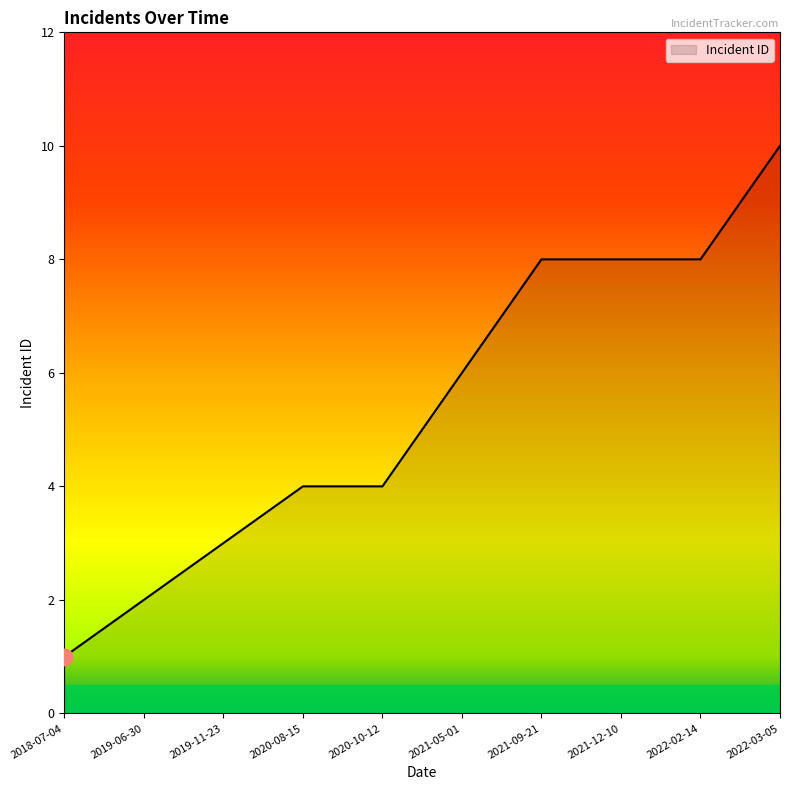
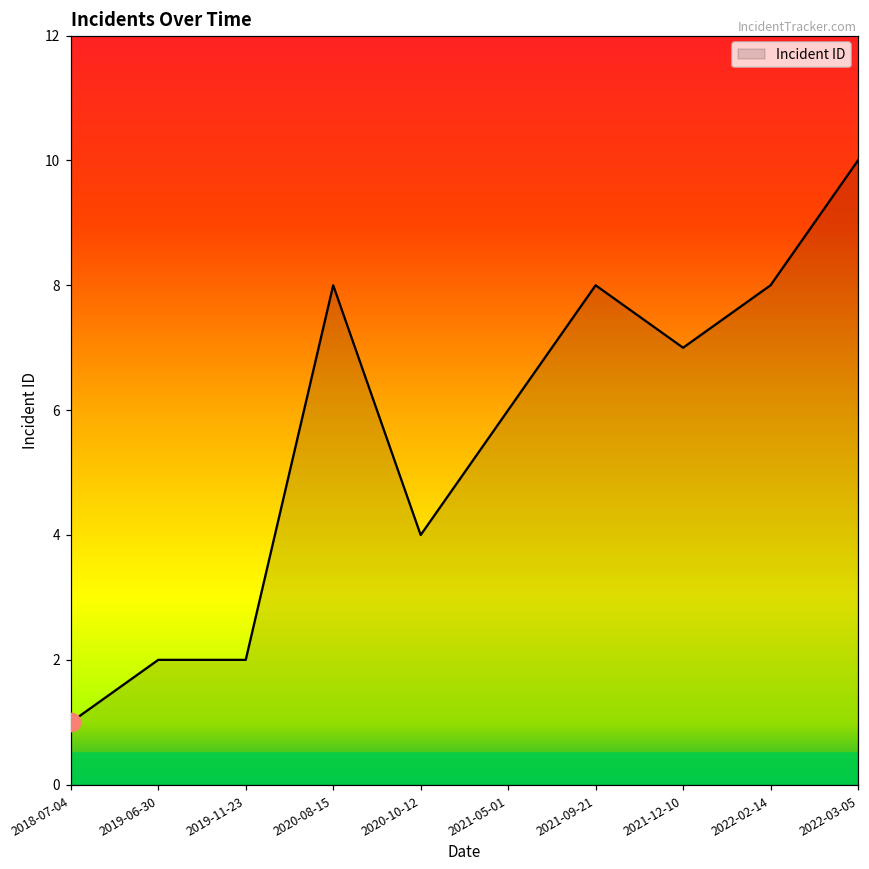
Incident ID, 2019-11-23: 3 -> 2
Incident ID, 2020-08-15: 4 -> 8
Incident ID, 2021-12-10: 8 -> 7
